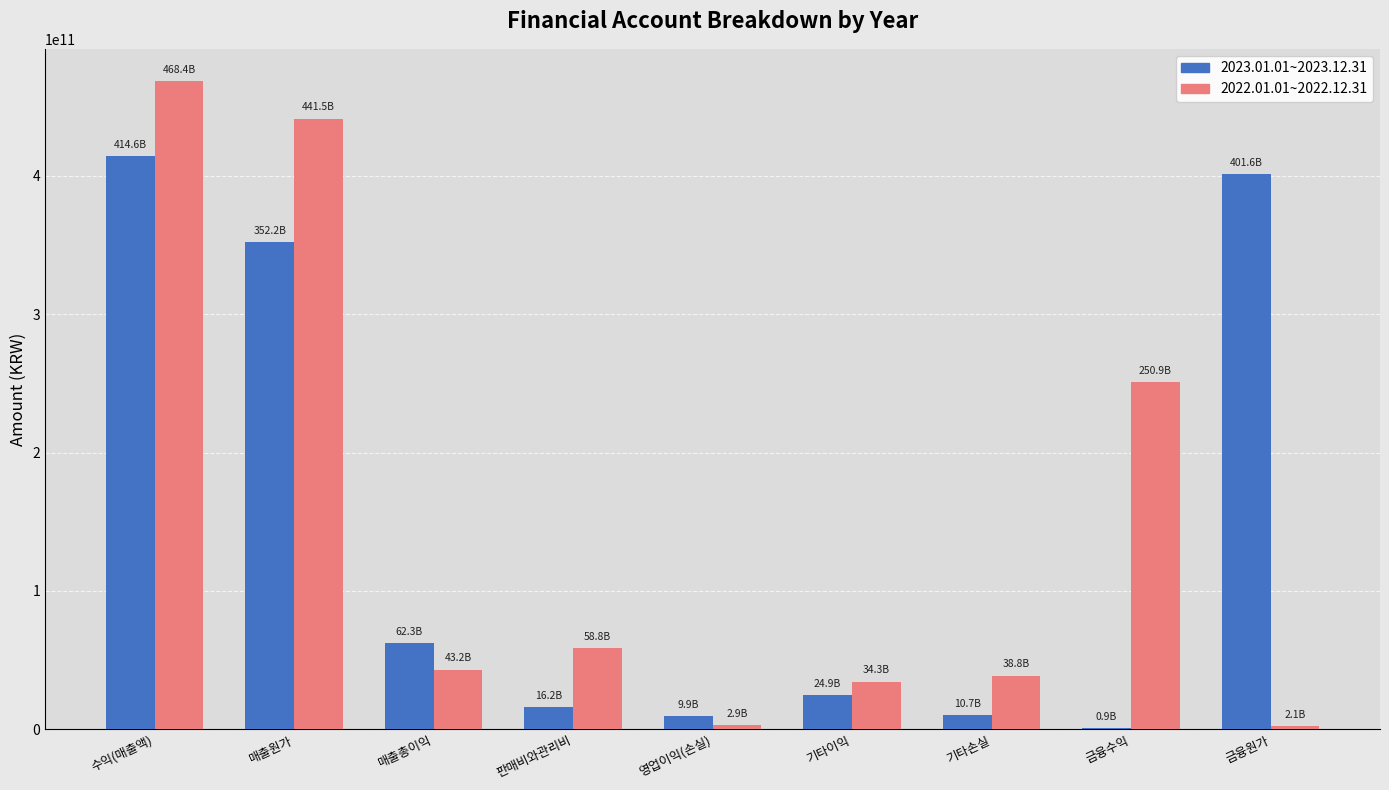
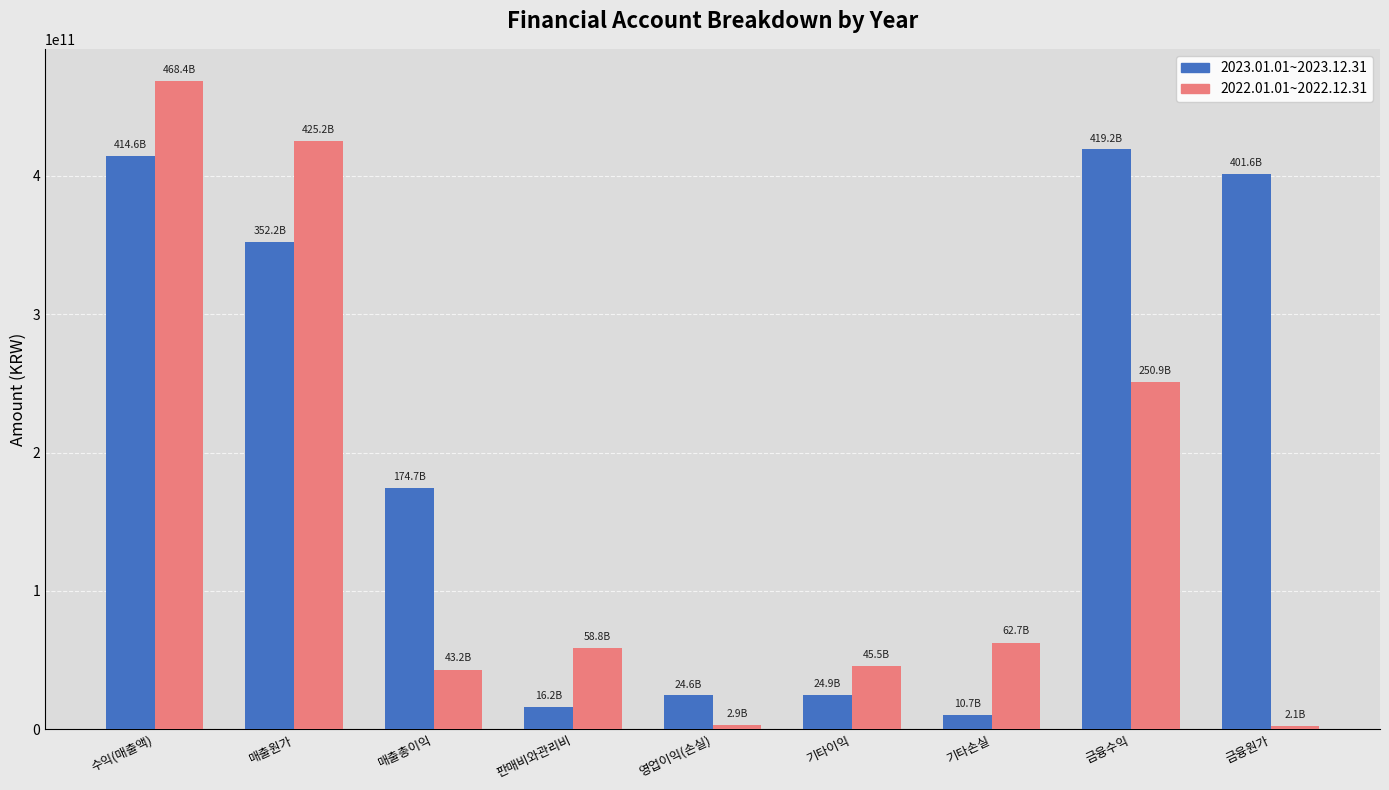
2022.01.01~2022.12.31, 매출원가: 441.5B -> 425.2B
2023.01.01~2023.12.31, 매출총이익: 62.3B -> 174.7B
2023.01.01~2023.12.31, 영업이익(손실): 9.9B -> 24.6B
2022.01.01~2022.12.31, 기타이익: 34.3B -> 45.5B
2022.01.01~2022.12.31, 기타손실: 38.8B -> 62.7B
2023.01.01~2023.12.31, 금융수익: 0.9B -> 419.2B
